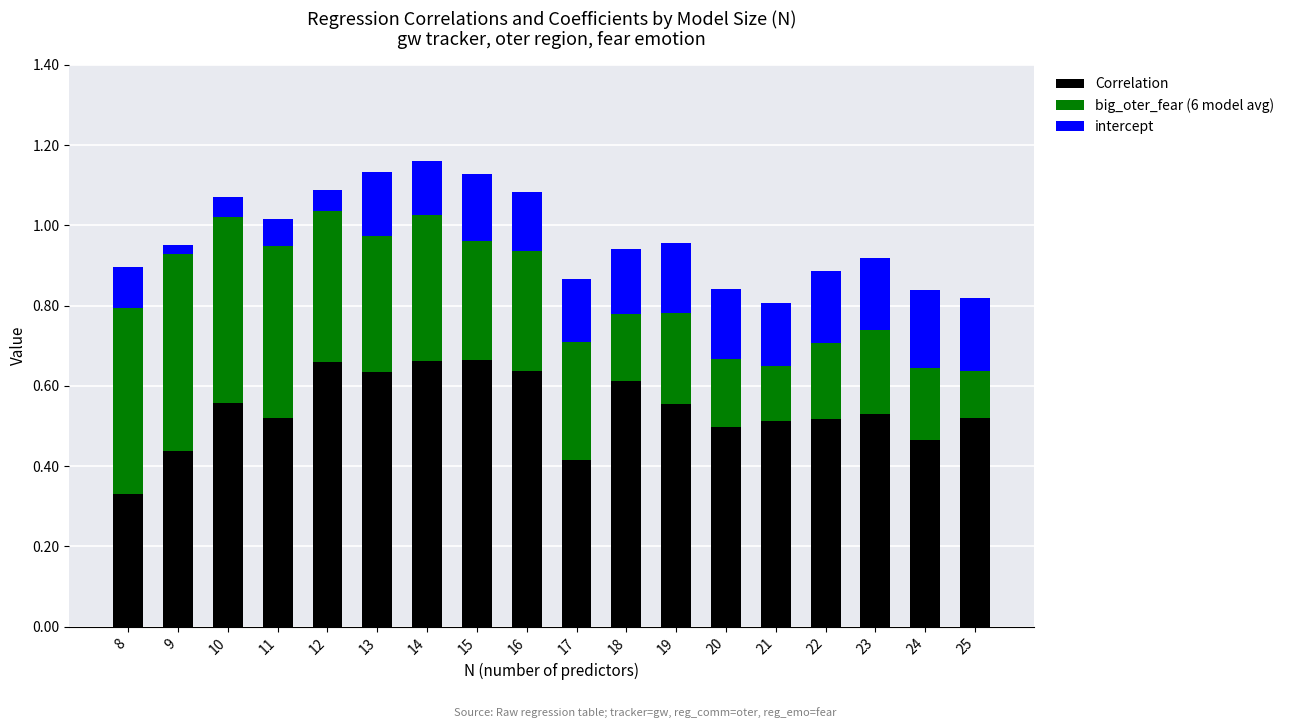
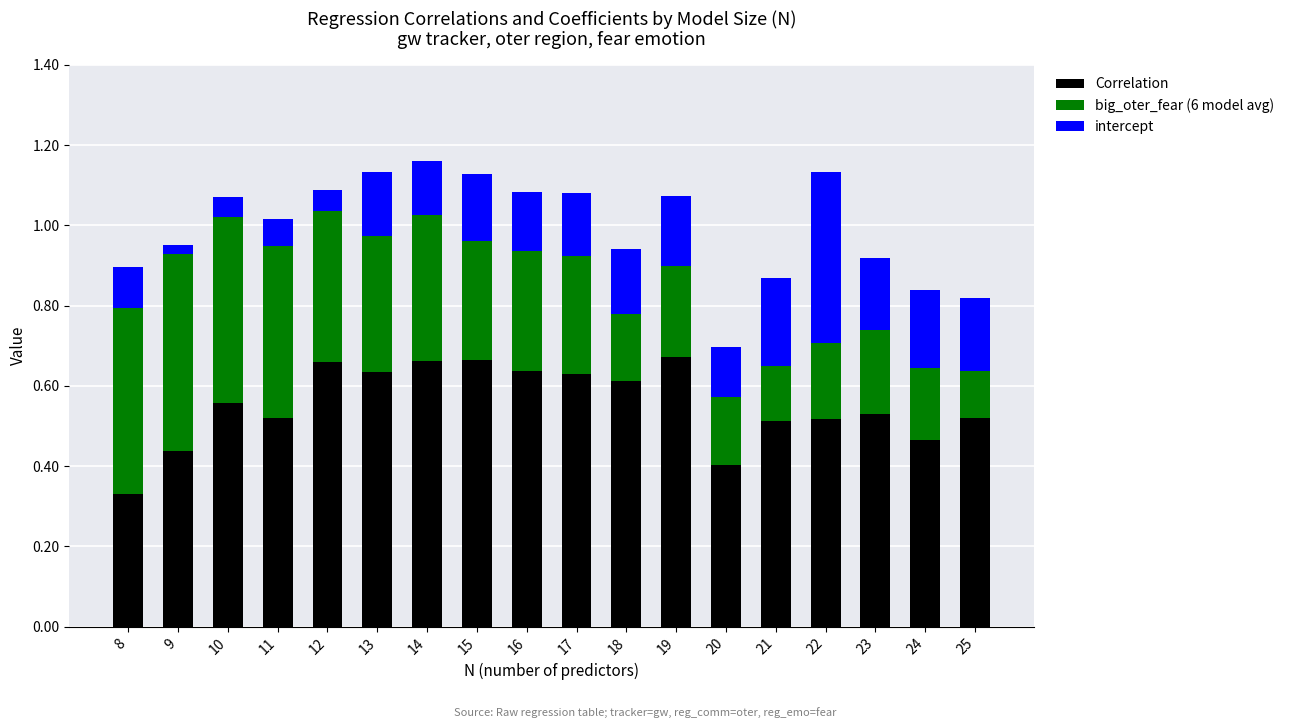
Correlation, 17: 0.42 -> 0.63
Correlation, 19: 0.55 -> 0.67
Correlation, 20: 0.50 -> 0.40
intercept, 20: 0.17 -> 0.12
intercept, 21: 0.16 -> 0.22
intercept, 22: 0.18 -> 0.43
